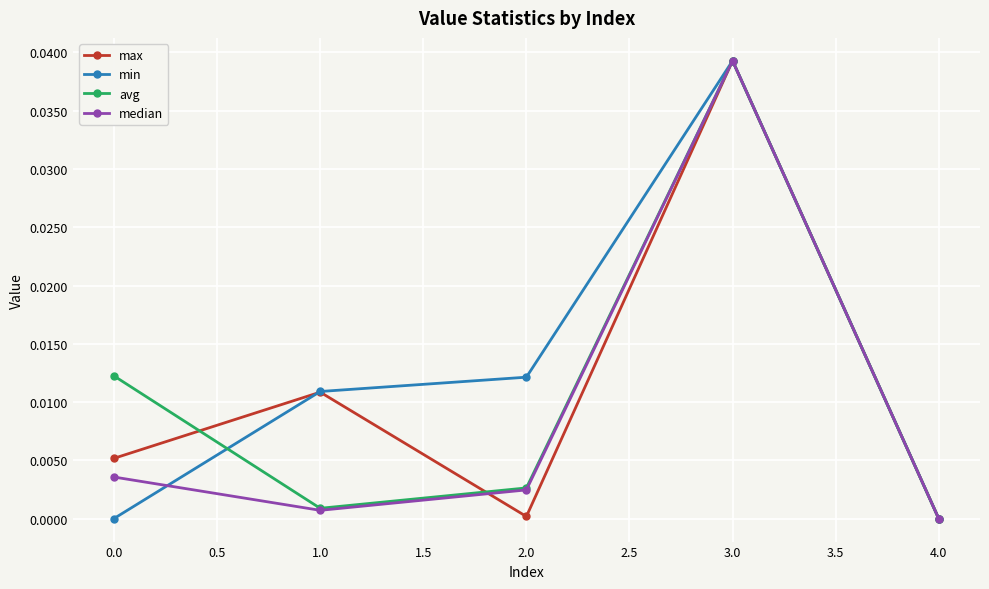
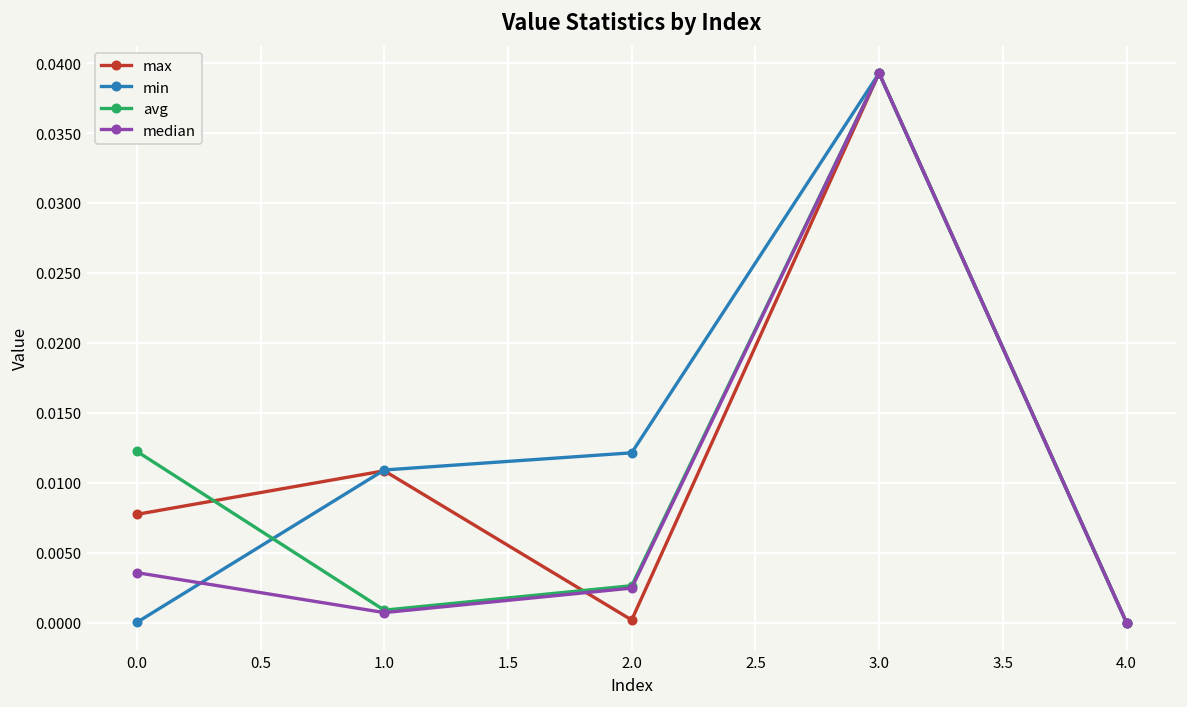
max, 0.0: 0.0052 -> 0.0077
